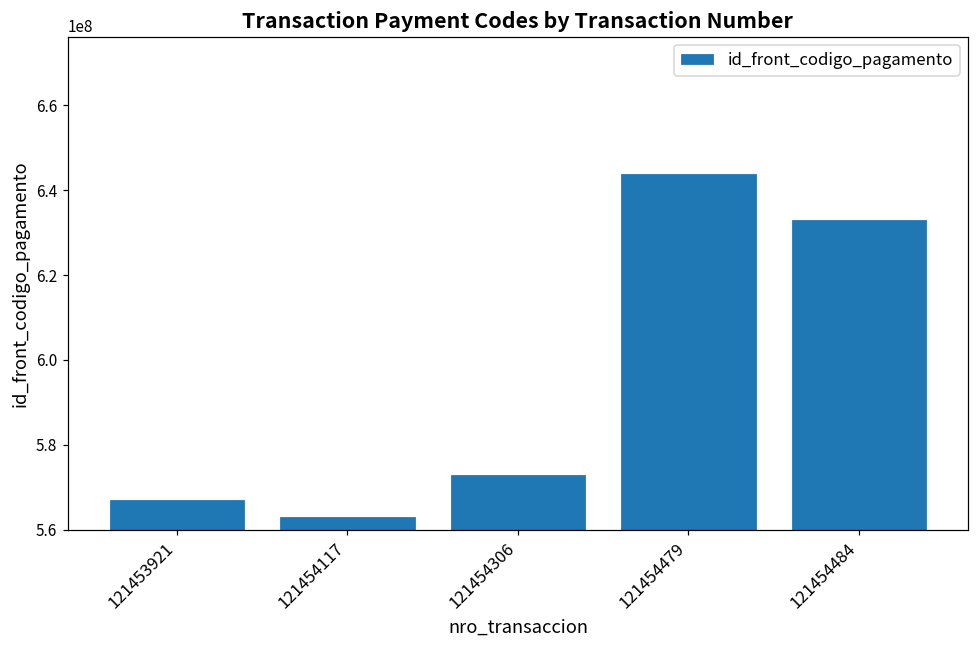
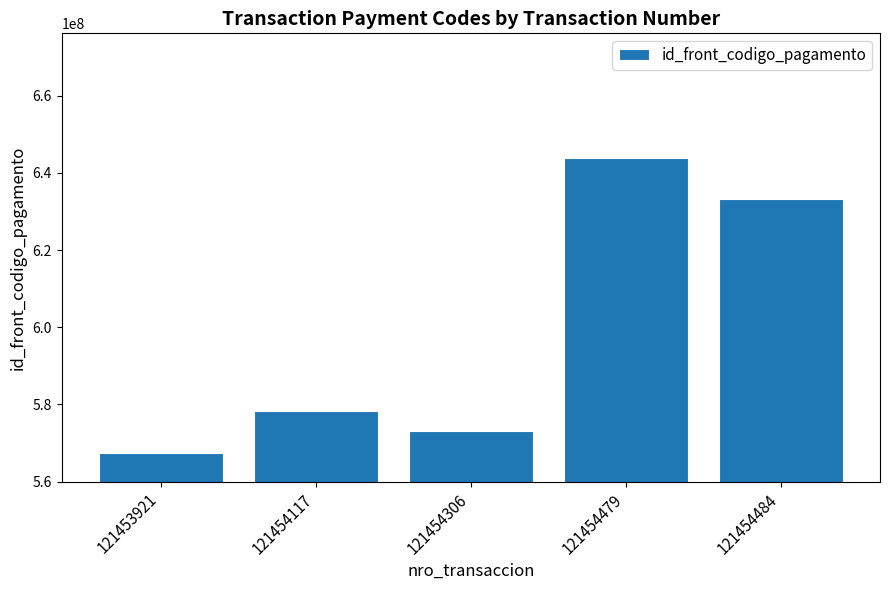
121454117: 563000000 -> 578000000
